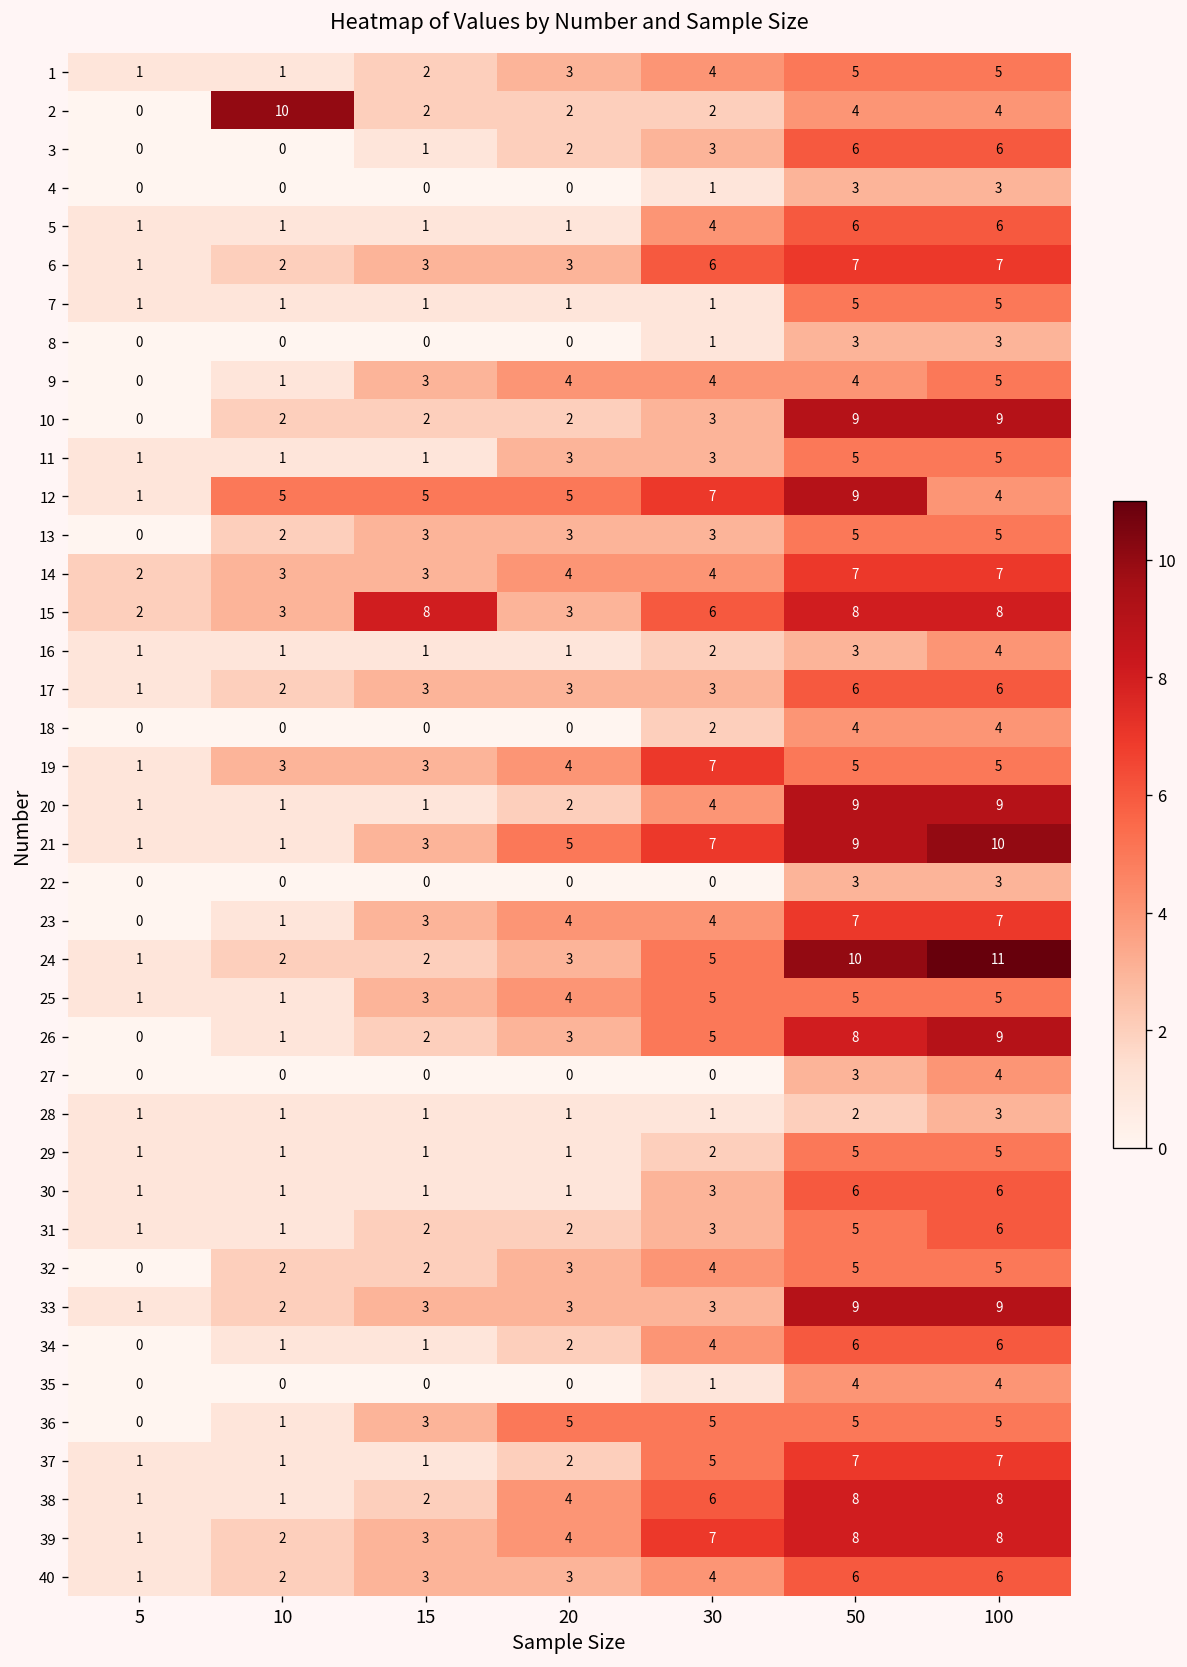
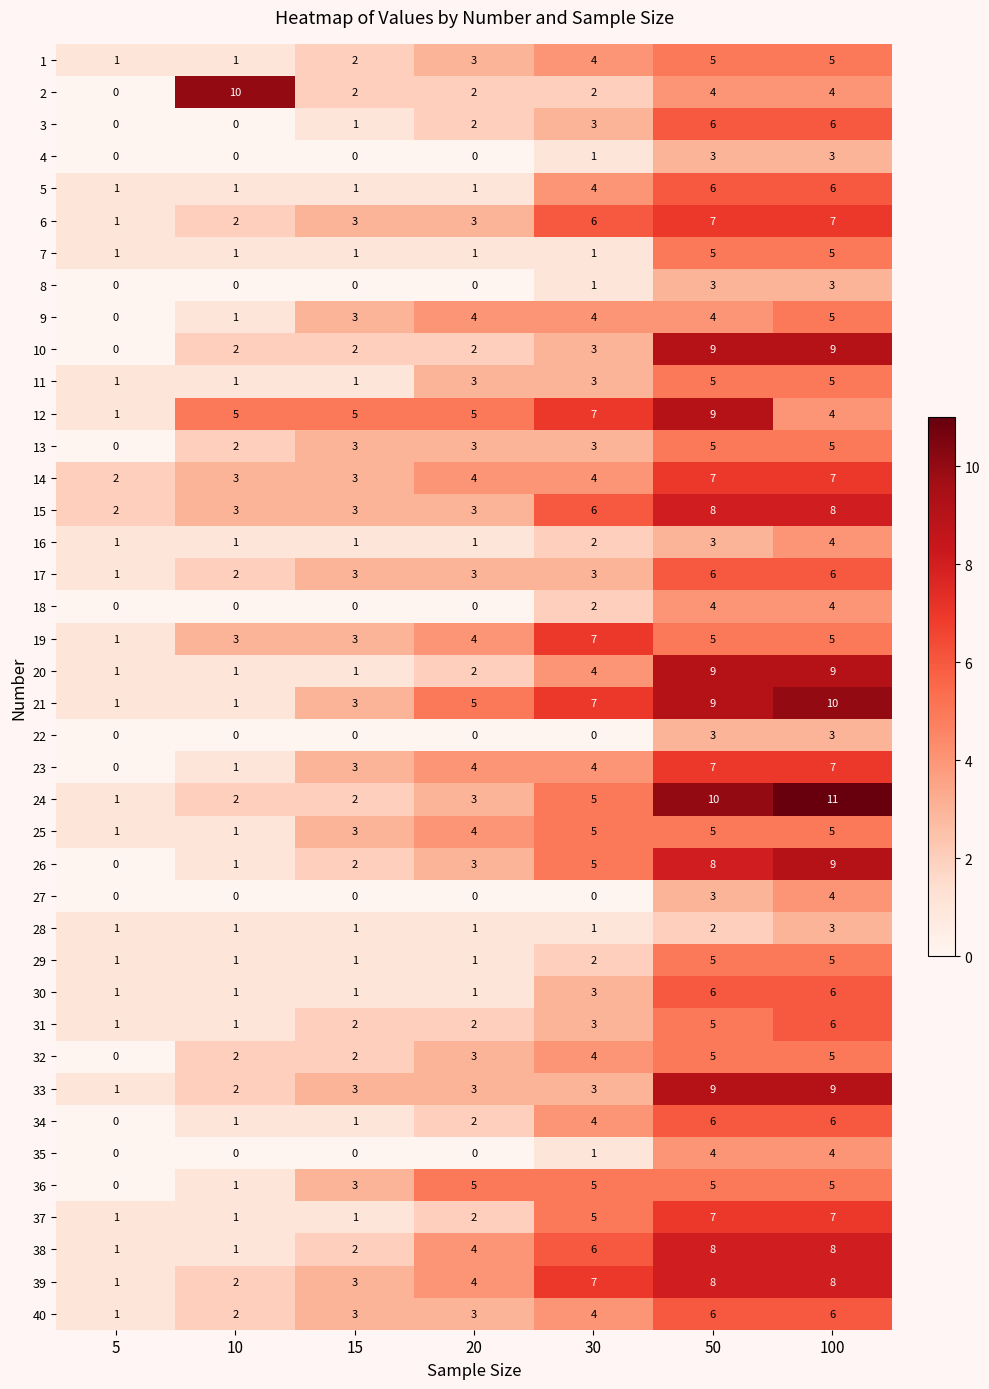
15, 15: 8 -> 3
